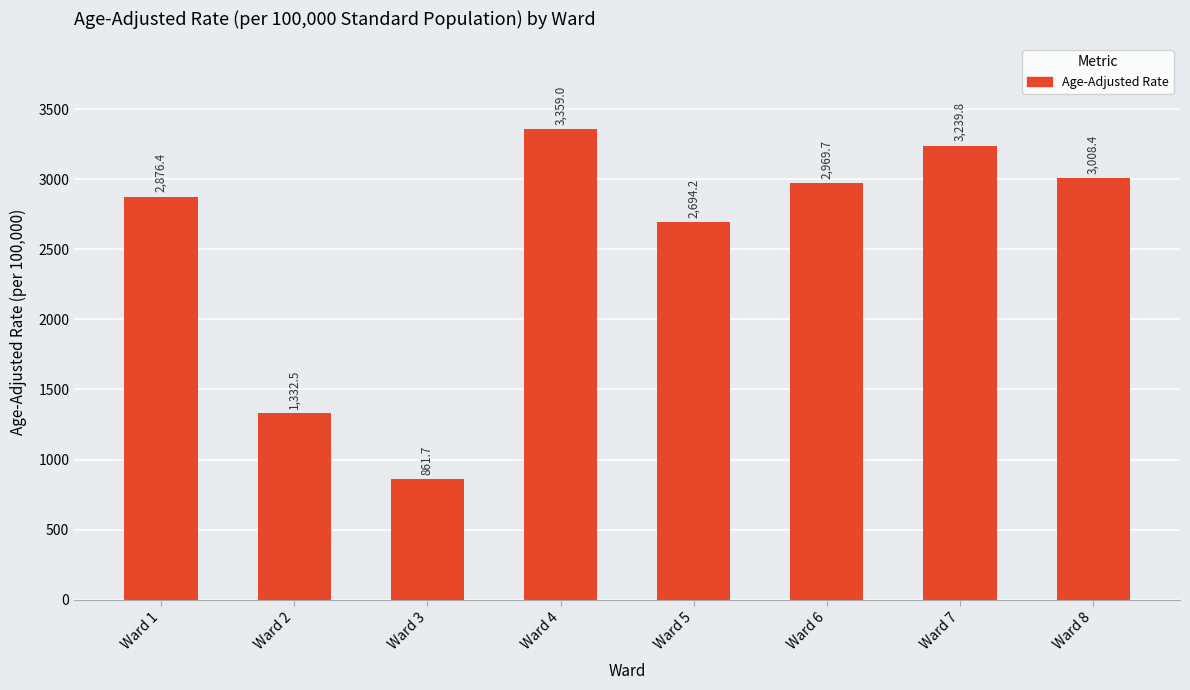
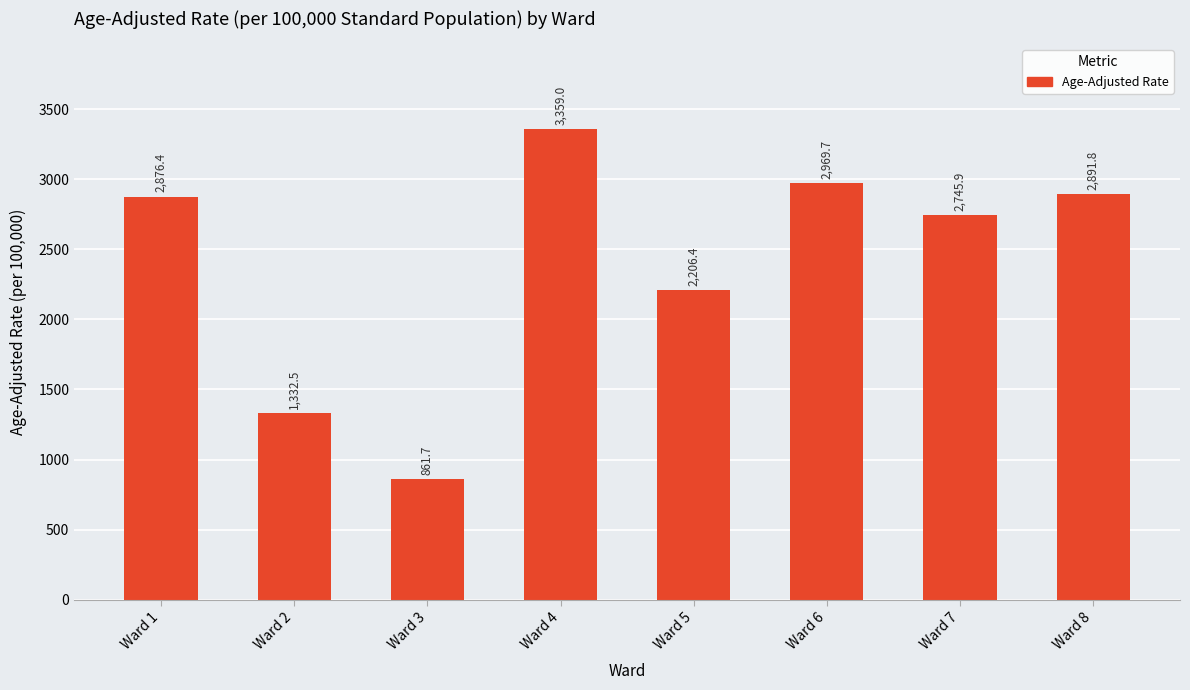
Ward 5: 2,694.2 -> 2,206.4
Ward 7: 3,239.8 -> 2,745.9
Ward 8: 3,008.4 -> 2,891.8
